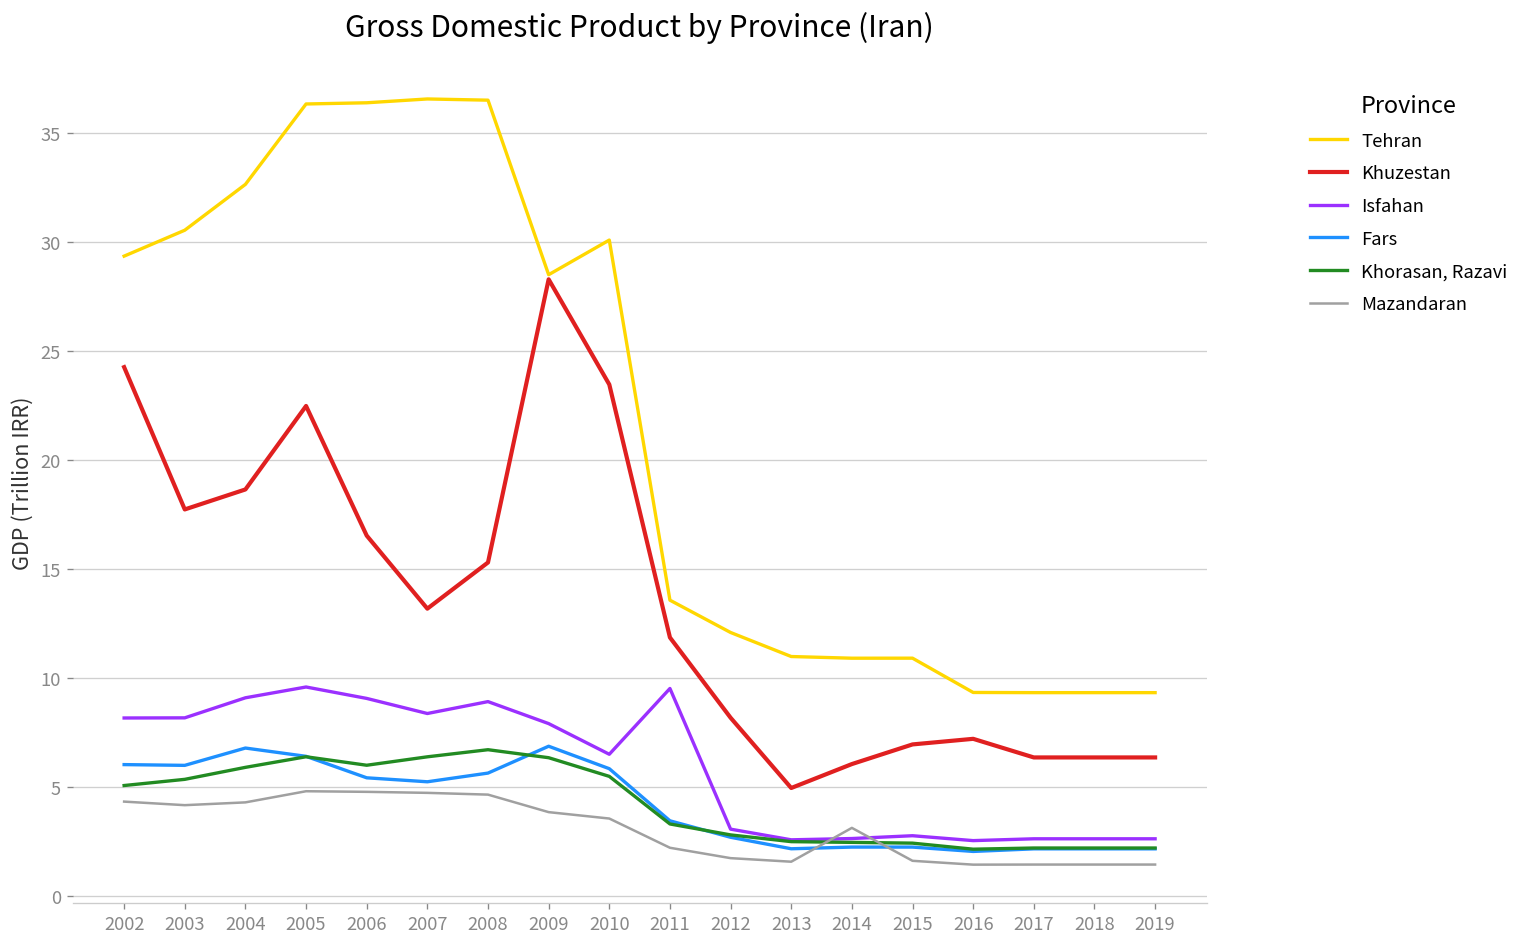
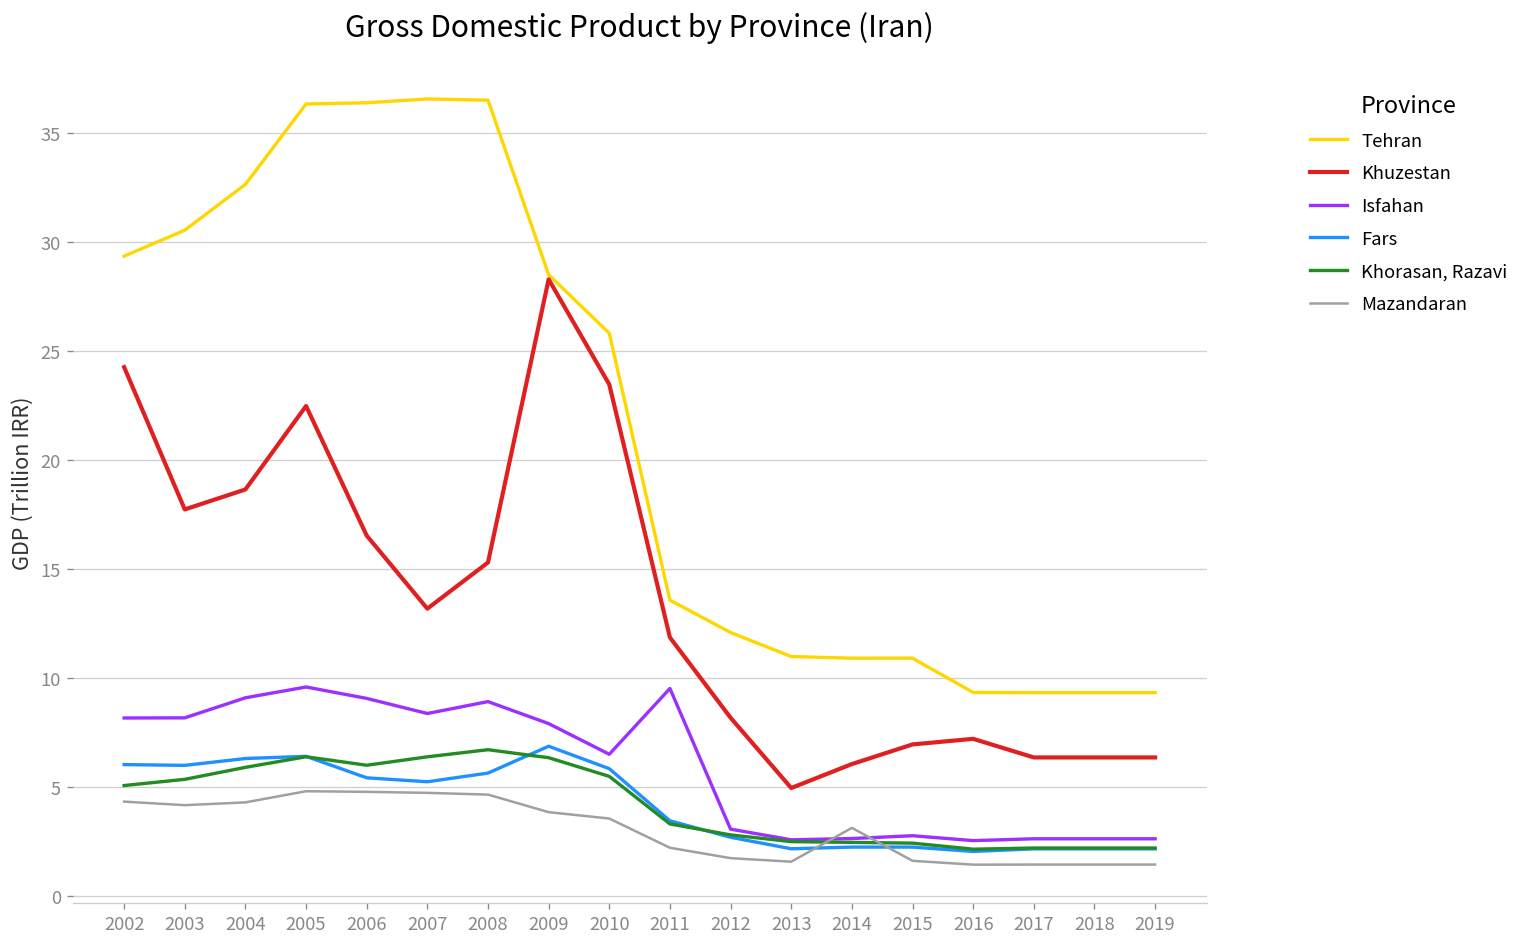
Fars, 2004: 6.8 -> 6.3
Tehran, 2010: 30.1 -> 25.8
